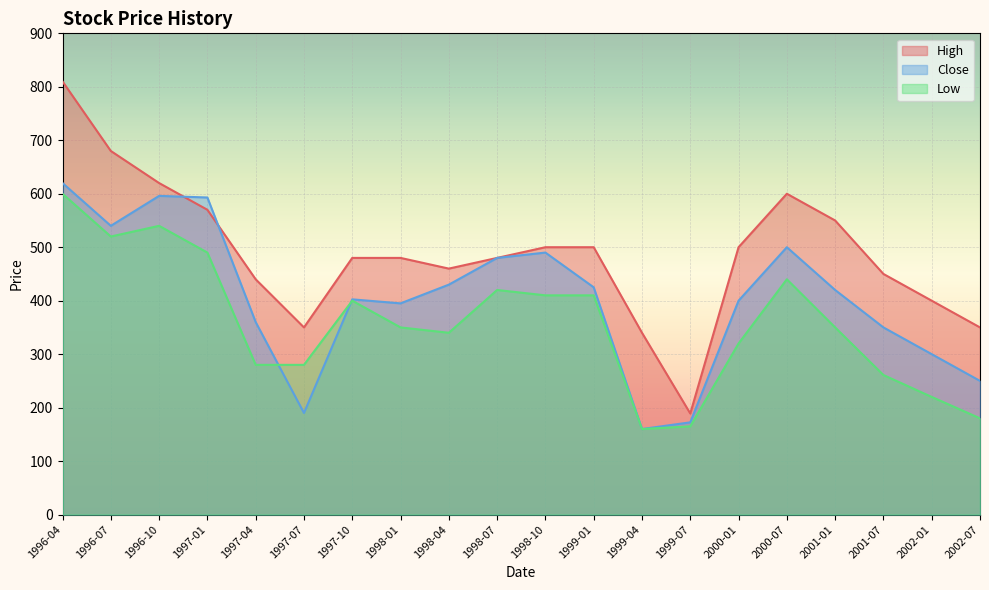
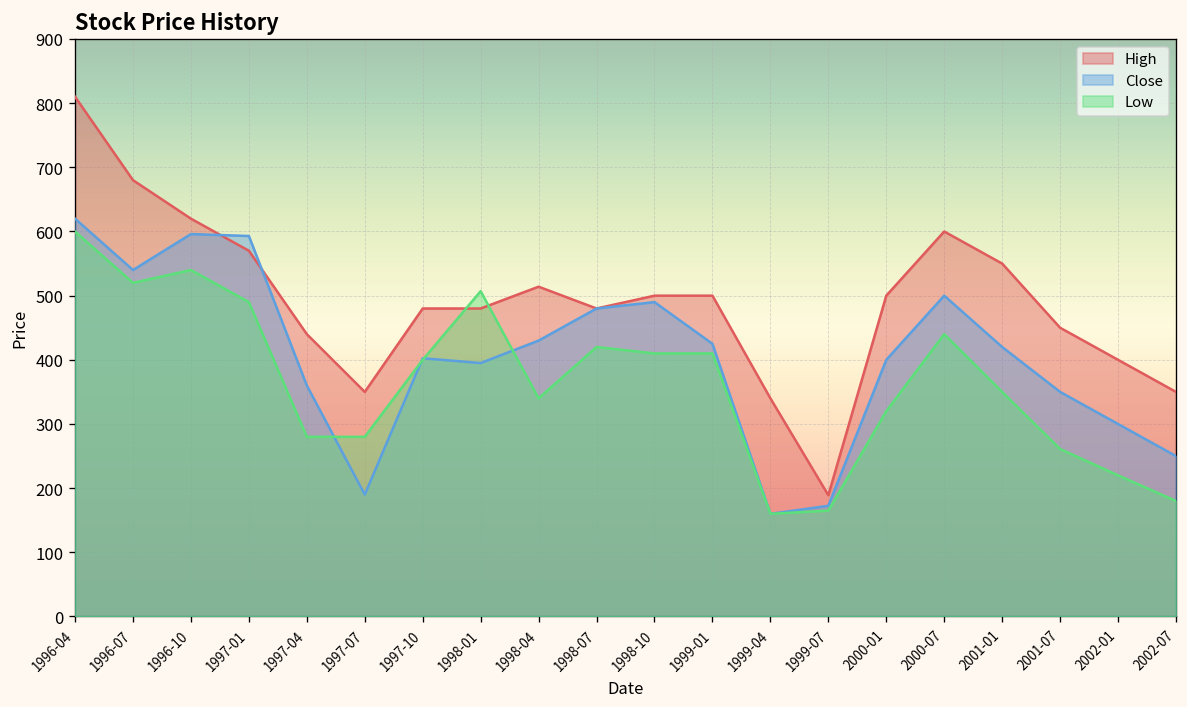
Low, 1998-01: 350 -> 510
High, 1998-04: 460 -> 510
